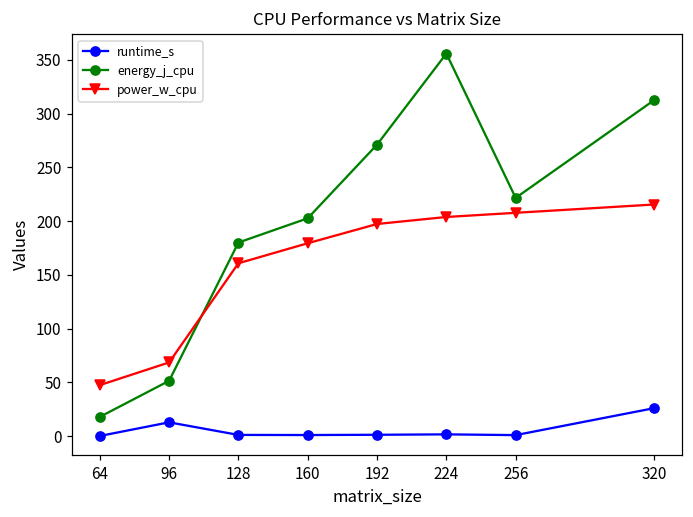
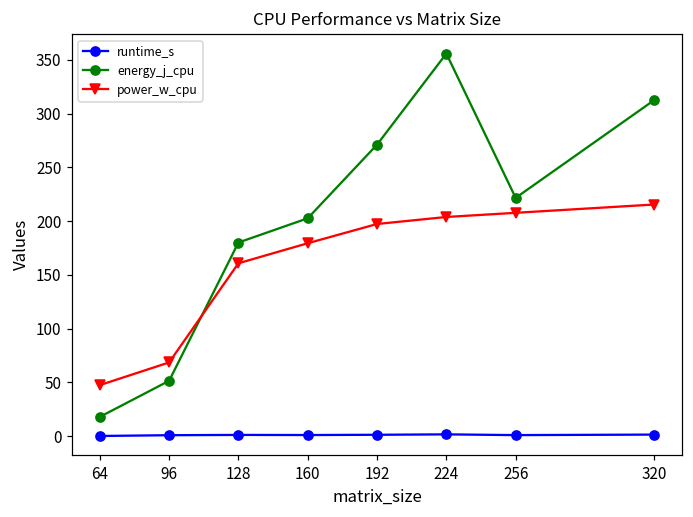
runtime_s, 96: 10 -> 0
runtime_s, 320: 30 -> 0
